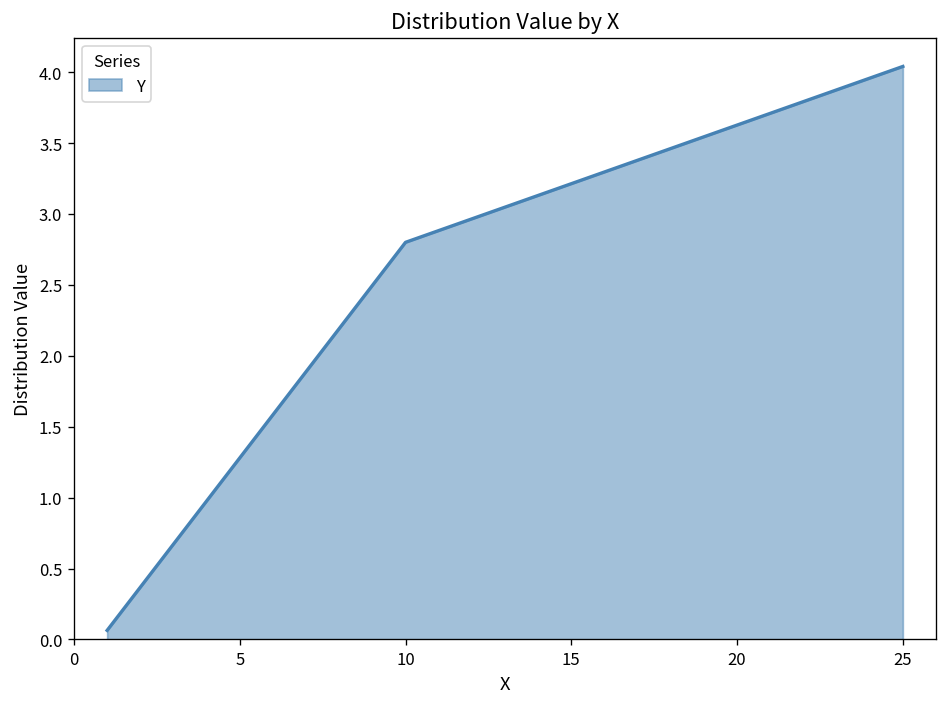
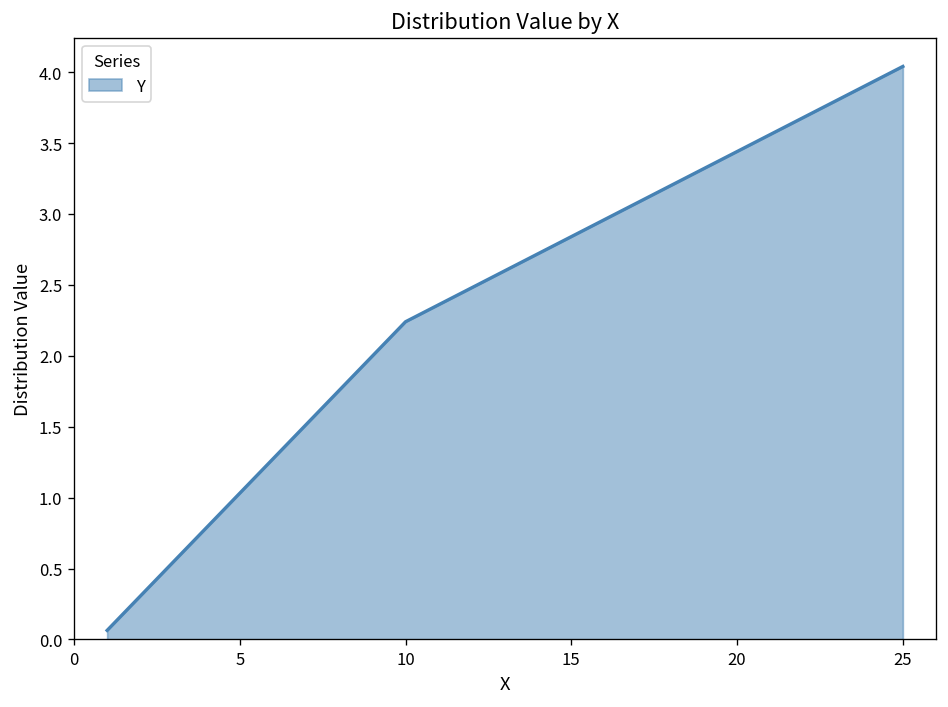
10: 2.80 -> 2.24
